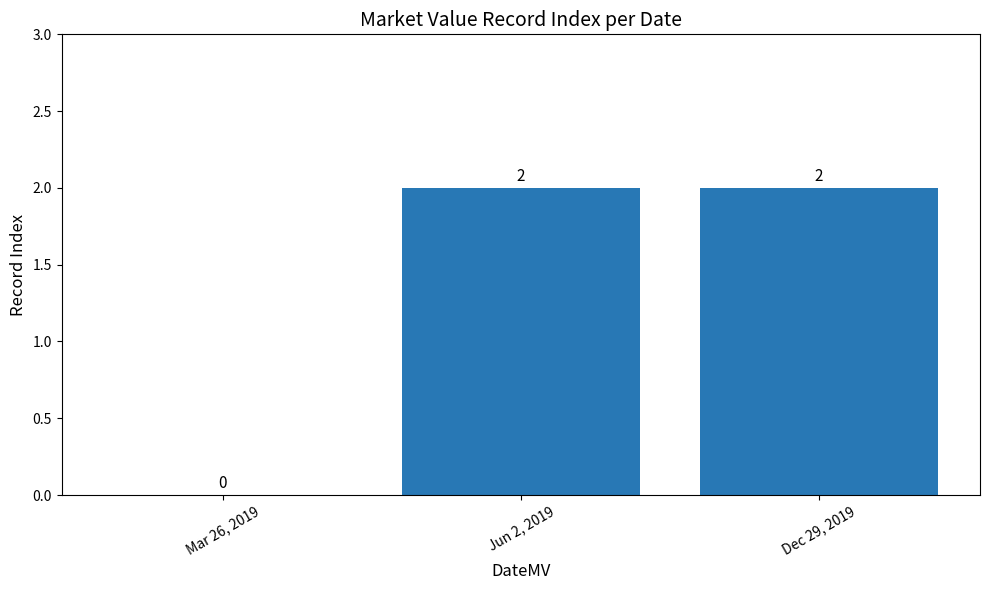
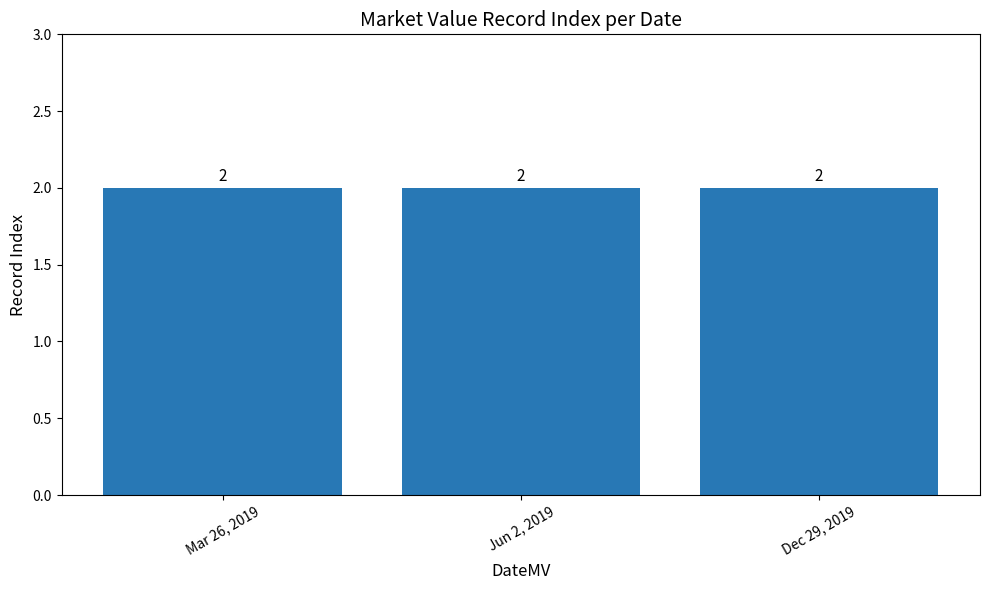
Mar 26, 2019: 0 -> 2
